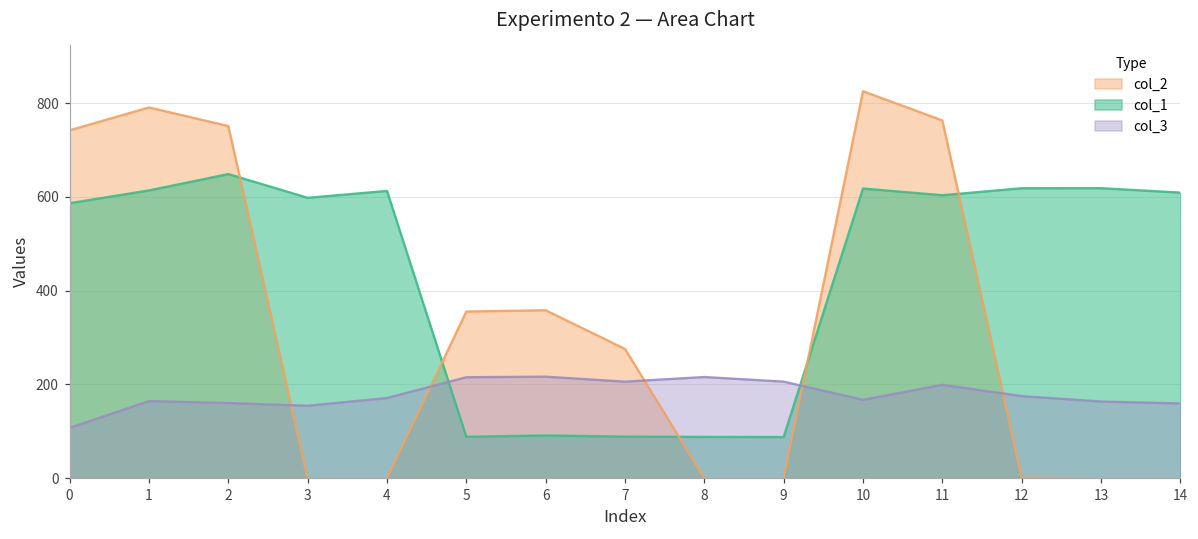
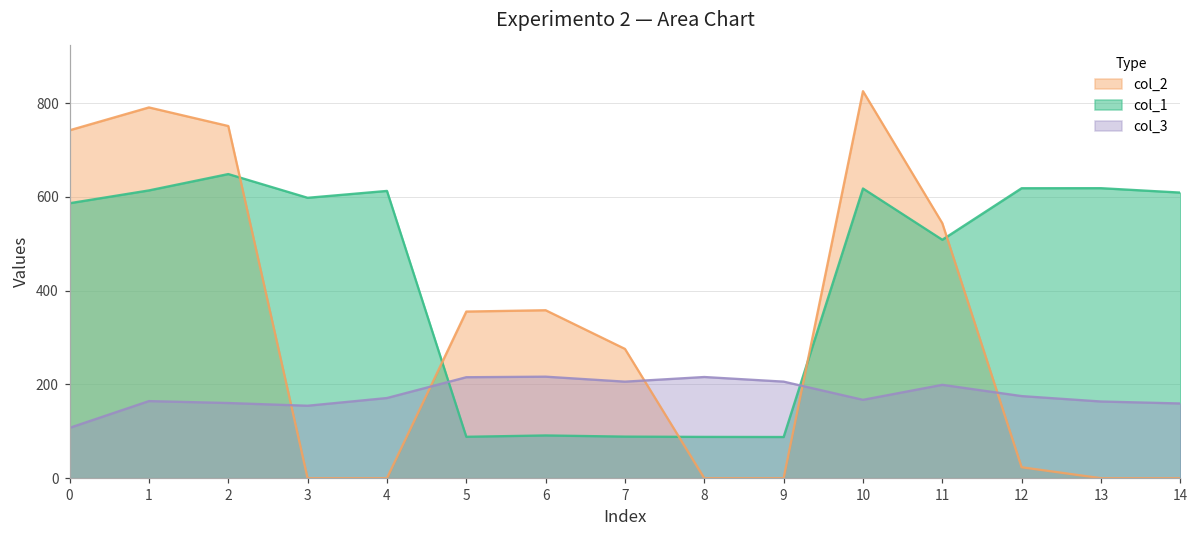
col_2, 11: 760 -> 540
col_1, 11: 600 -> 510
col_2, 12: 0 -> 20
